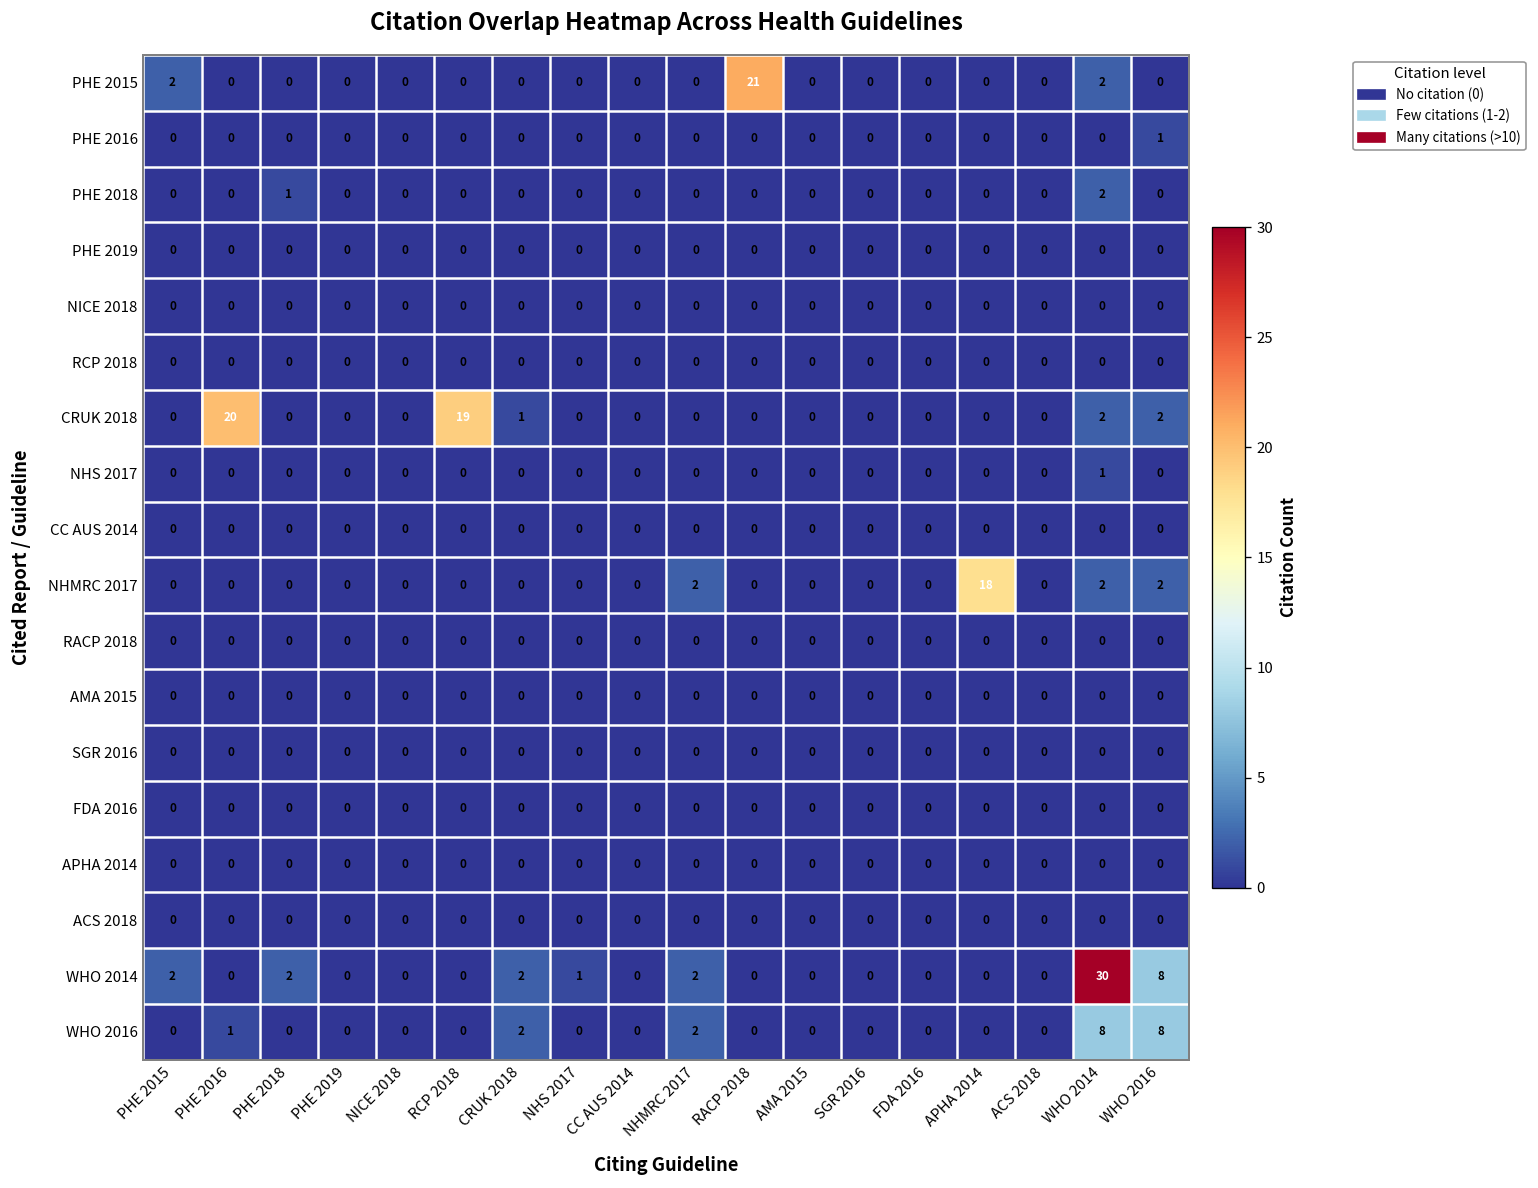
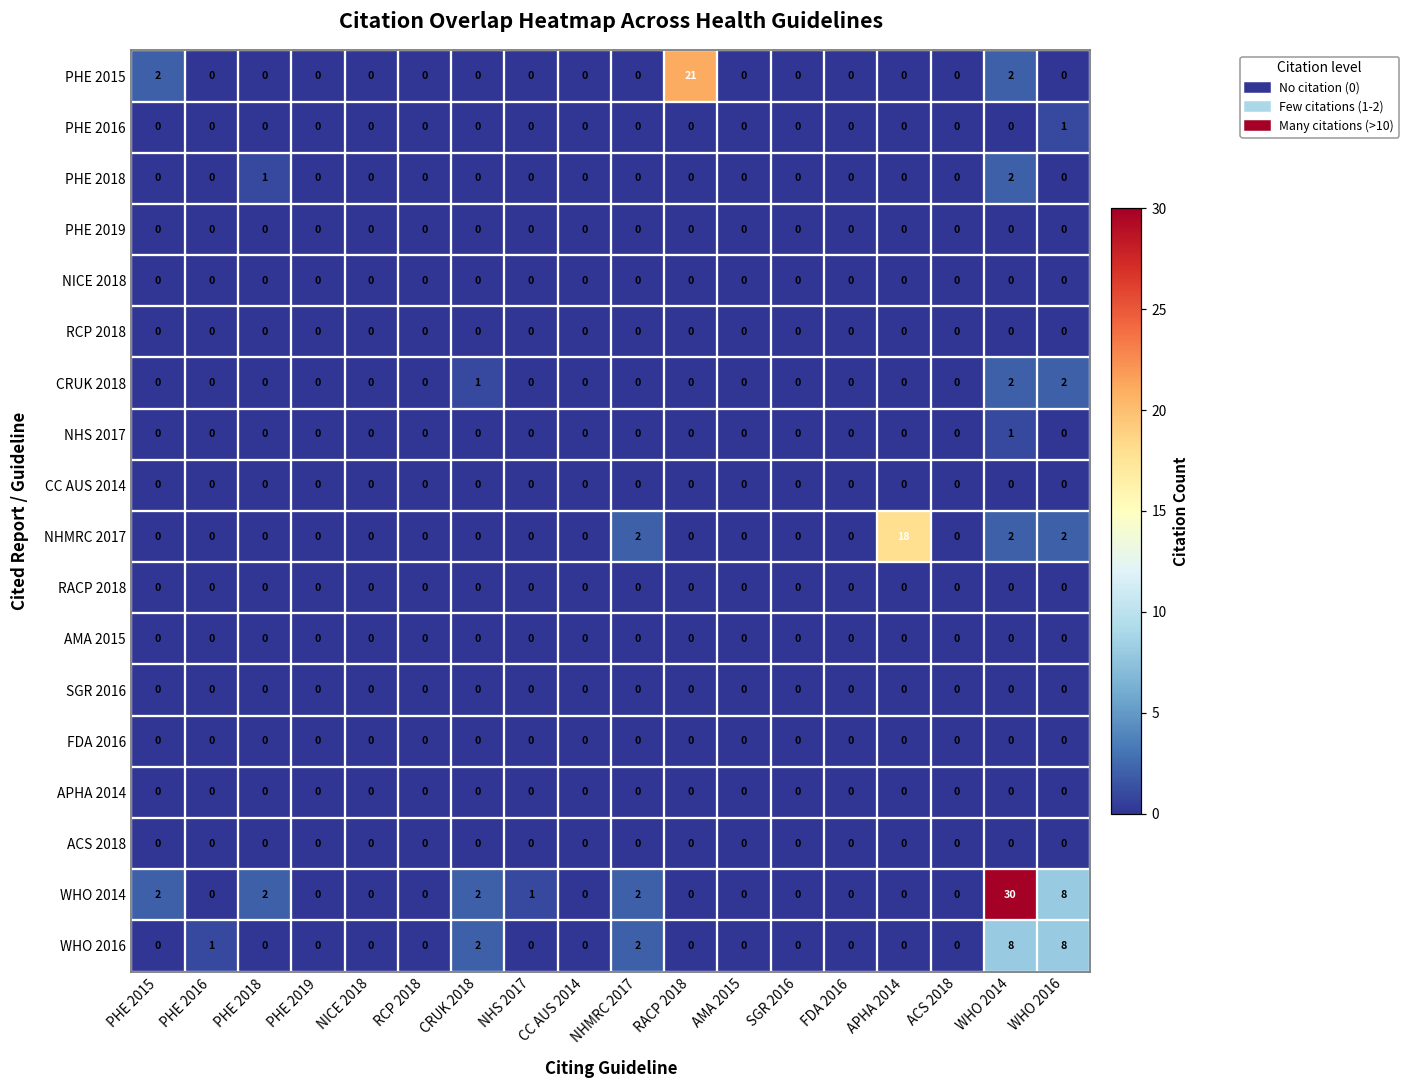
CRUK 2018, PHE 2016: 20 -> 0
CRUK 2018, RCP 2018: 19 -> 0
